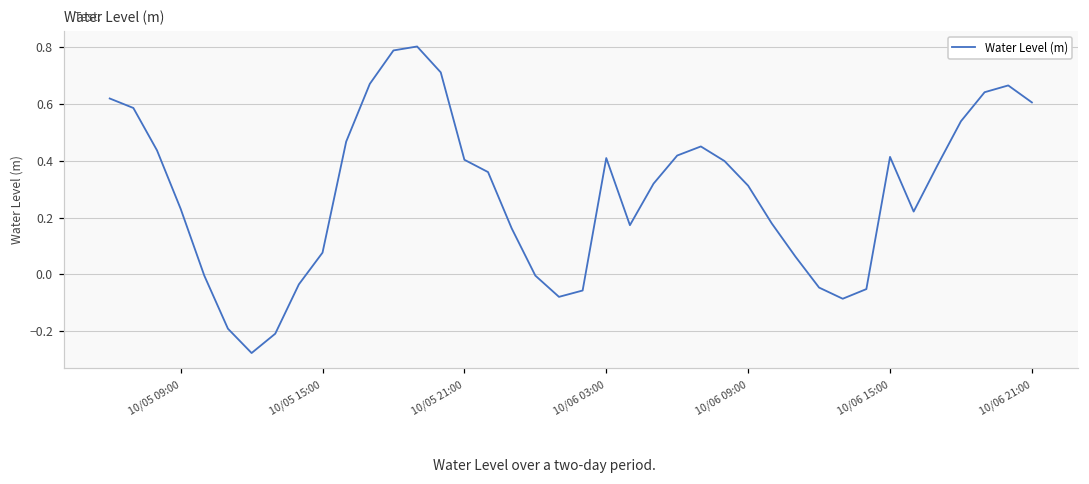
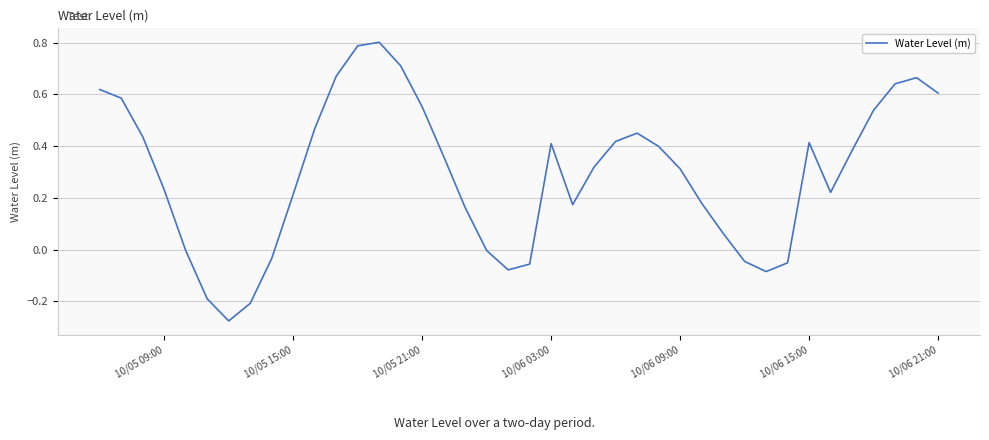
10/05 15:00: 0.08 -> 0.21
10/05 21:00: 0.40 -> 0.55
